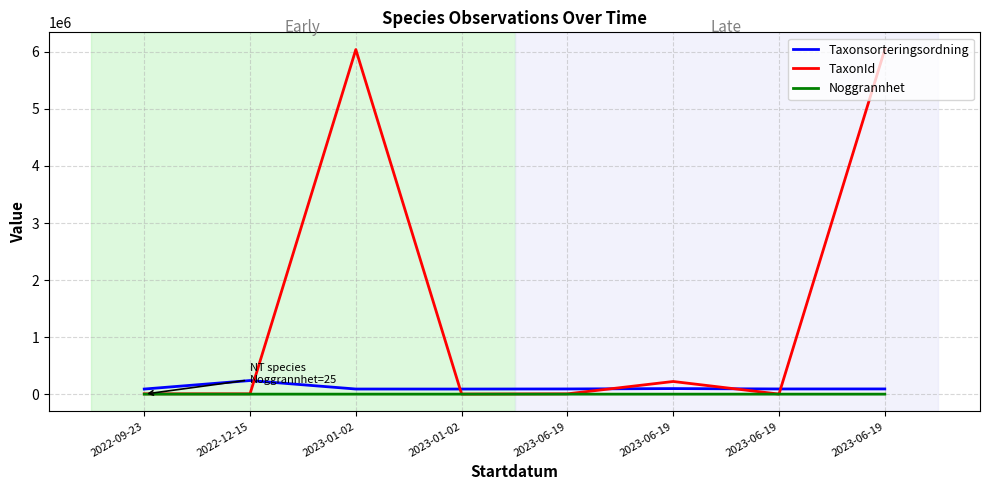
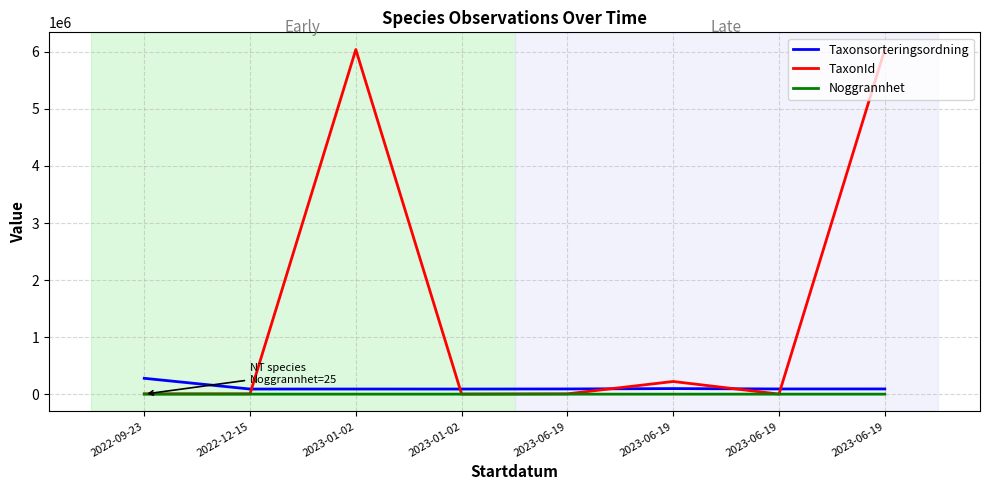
Taxonsorteringsordning, 2022-09-23: 100000 -> 300000
Taxonsorteringsordning, 2022-12-15: 200000 -> 100000
